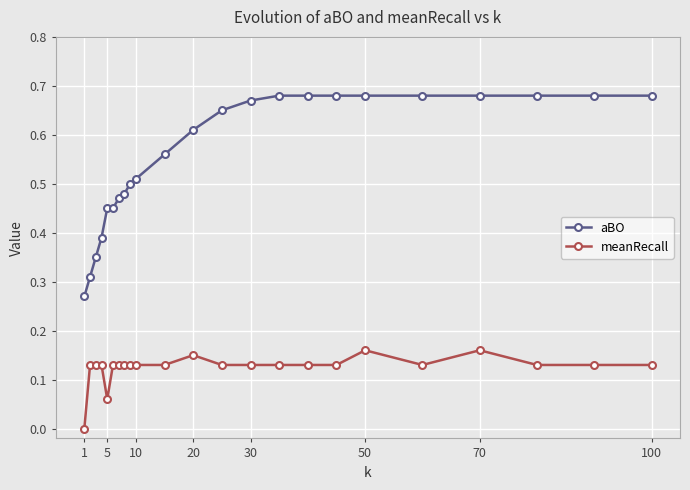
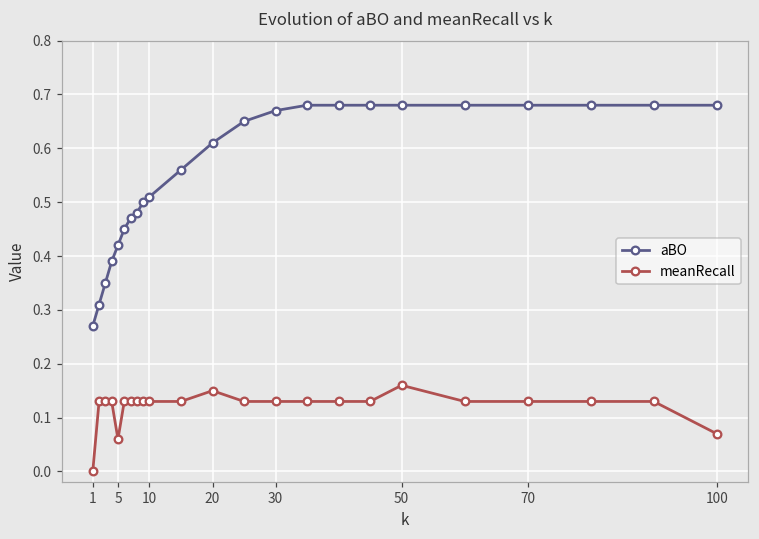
aBO, 5: 0.45 -> 0.42
meanRecall, 70: 0.16 -> 0.13
meanRecall, 100: 0.13 -> 0.07
